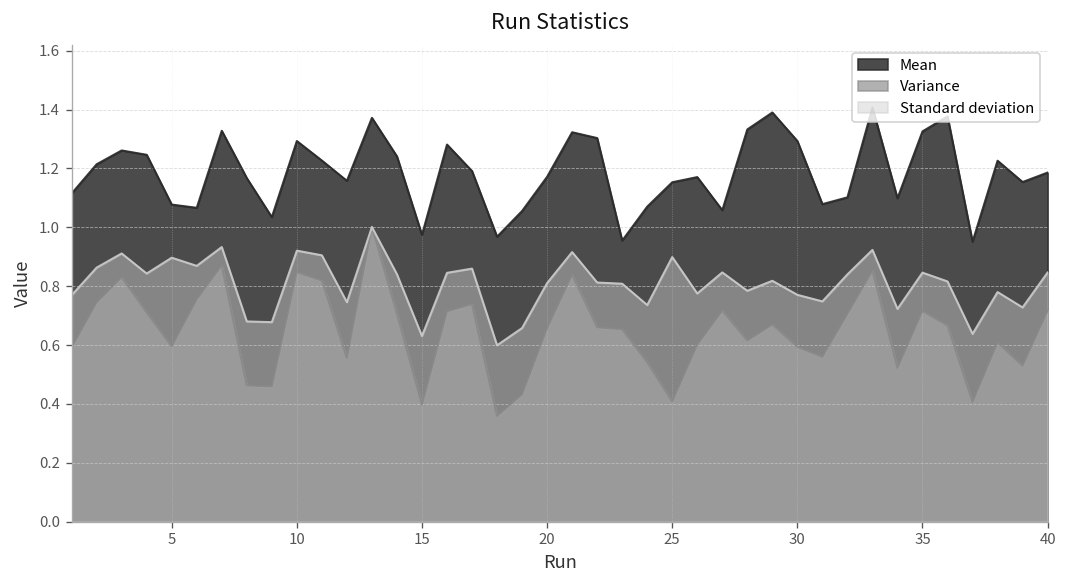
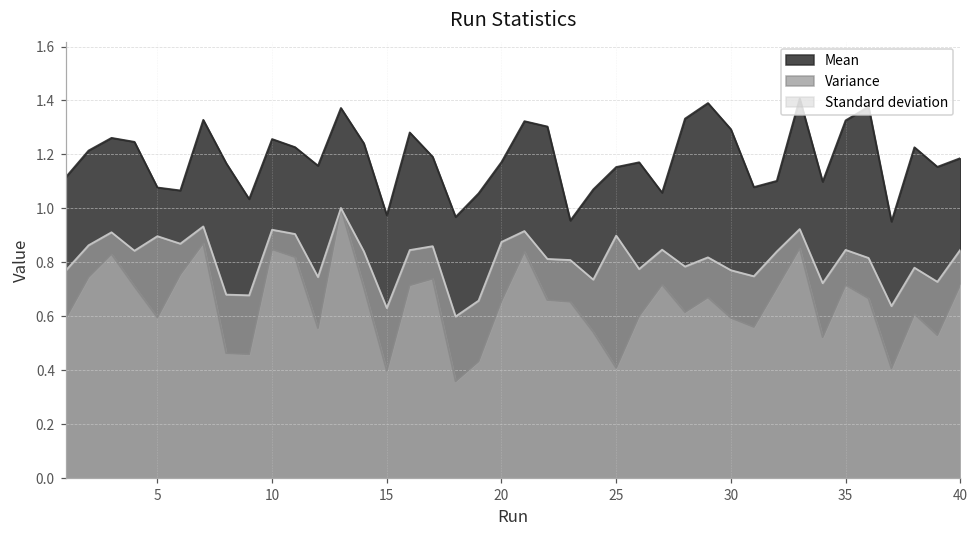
Mean, 10: 1.29 -> 1.26
Standard deviation, 20: 0.81 -> 0.88
